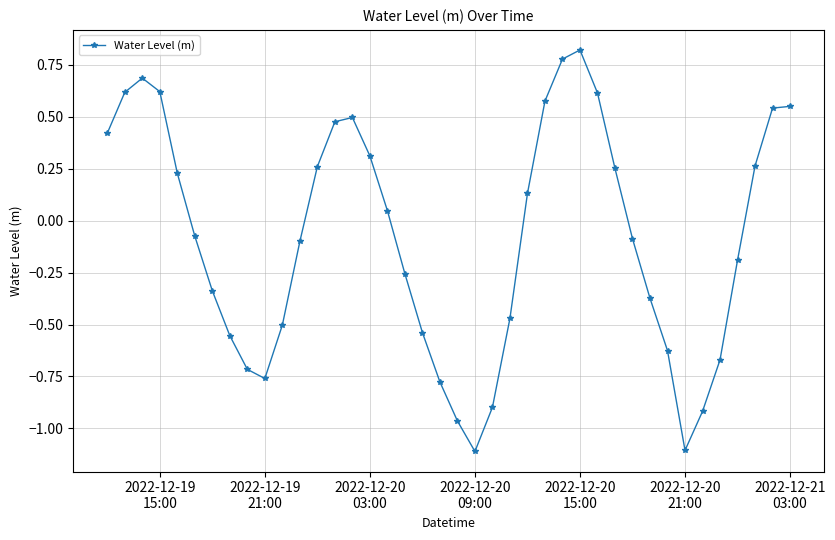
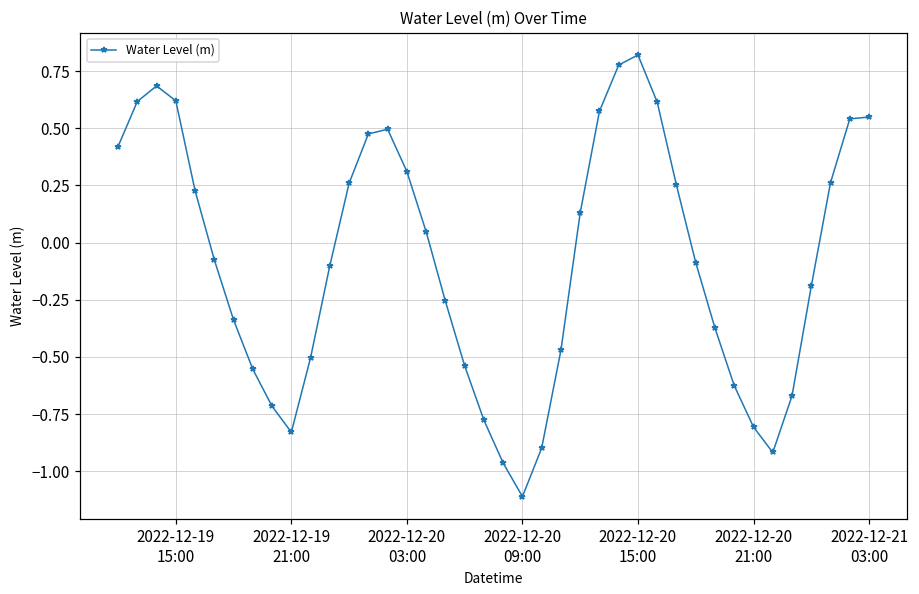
2022-12-19 21:00: -0.76 -> -0.83
2022-12-20 21:00: -1.11 -> -0.81
